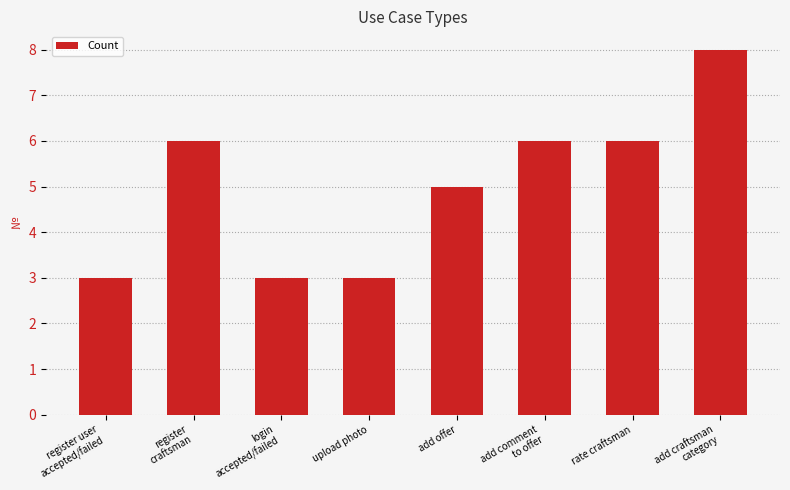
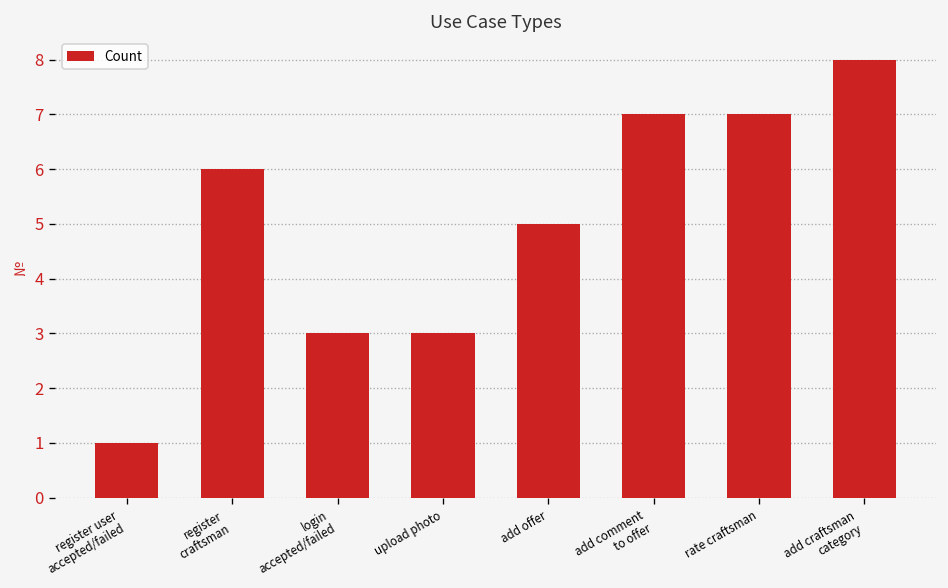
register user accepted/failed: 3 -> 1
add comment to offer: 6 -> 7
rate craftsman: 6 -> 7
